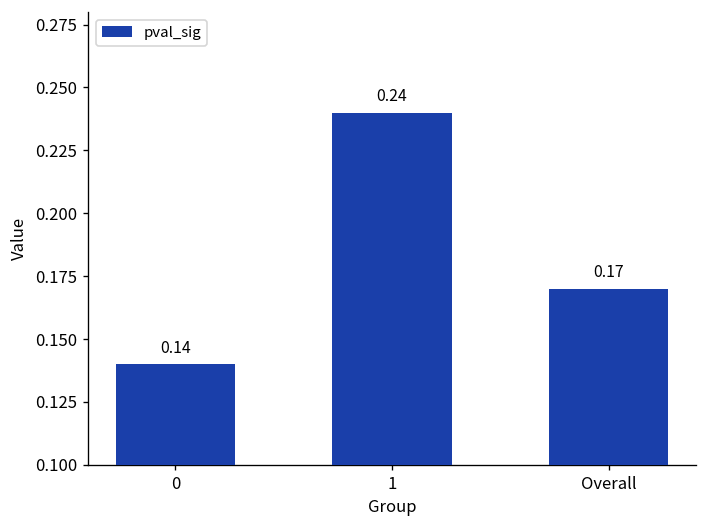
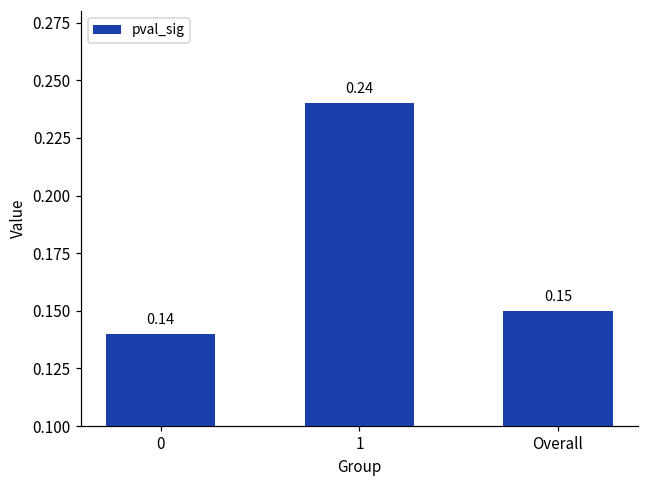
Overall: 0.17 -> 0.15
